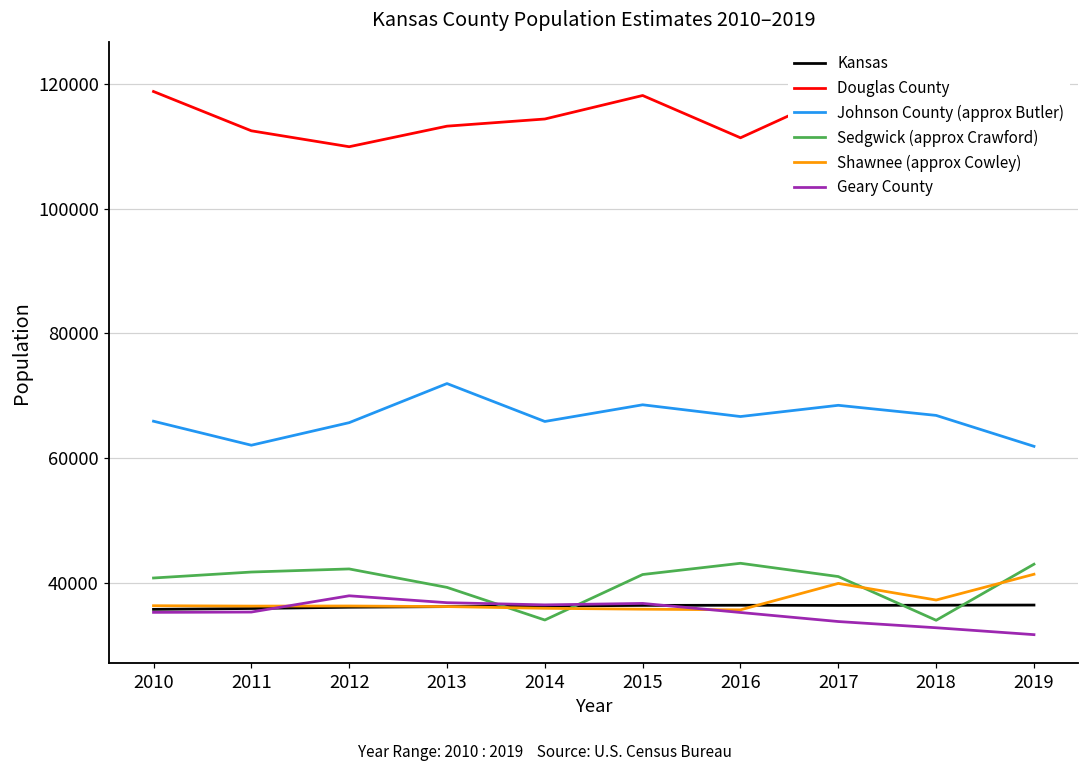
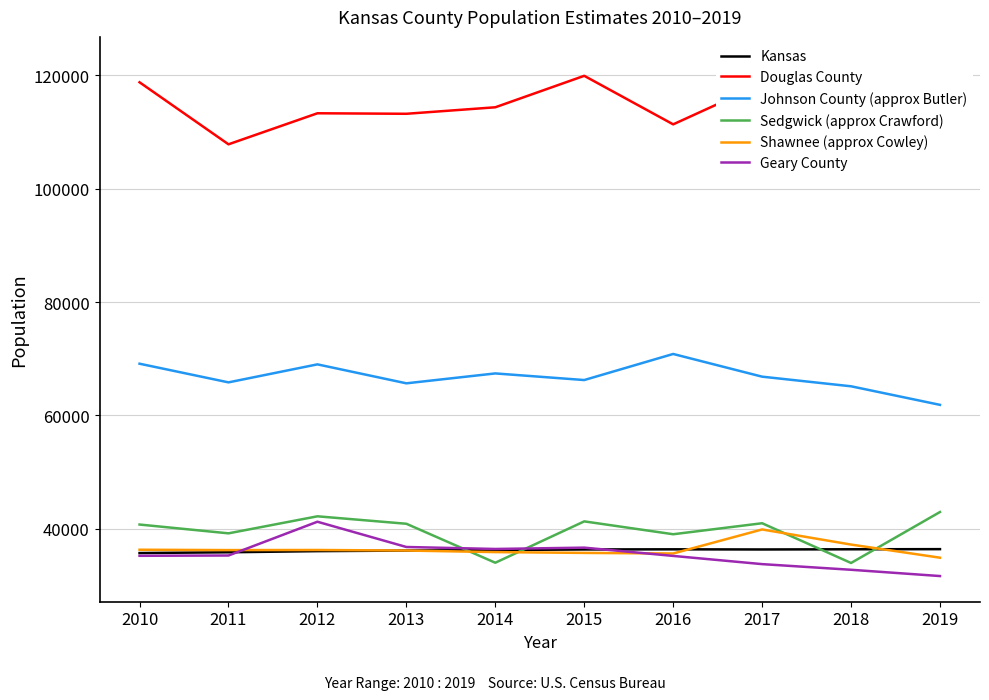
Johnson County (approx Butler), 2010: 66000 -> 69000
Douglas County, 2011: 112000 -> 108000
Johnson County (approx Butler), 2011: 62000 -> 66000
Sedgwick (approx Crawford), 2011: 42000 -> 39000
Douglas County, 2012: 110000 -> 113000
Johnson County (approx Butler), 2012: 66000 -> 69000
Geary County, 2012: 38000 -> 41000
Johnson County (approx Butler), 2013: 72000 -> 66000
Sedgwick (approx Crawford), 2013: 39000 -> 41000
Johnson County (approx Butler), 2014: 66000 -> 67000
Douglas County, 2015: 118000 -> 120000
Johnson County (approx Butler), 2015: 69000 -> 66000
Johnson County (approx Butler), 2016: 67000 -> 71000
Sedgwick (approx Crawford), 2016: 43000 -> 39000
Johnson County (approx Butler), 2017: 68000 -> 67000
Johnson County (approx Butler), 2018: 67000 -> 65000
Shawnee (approx Cowley), 2019: 41000 -> 35000
